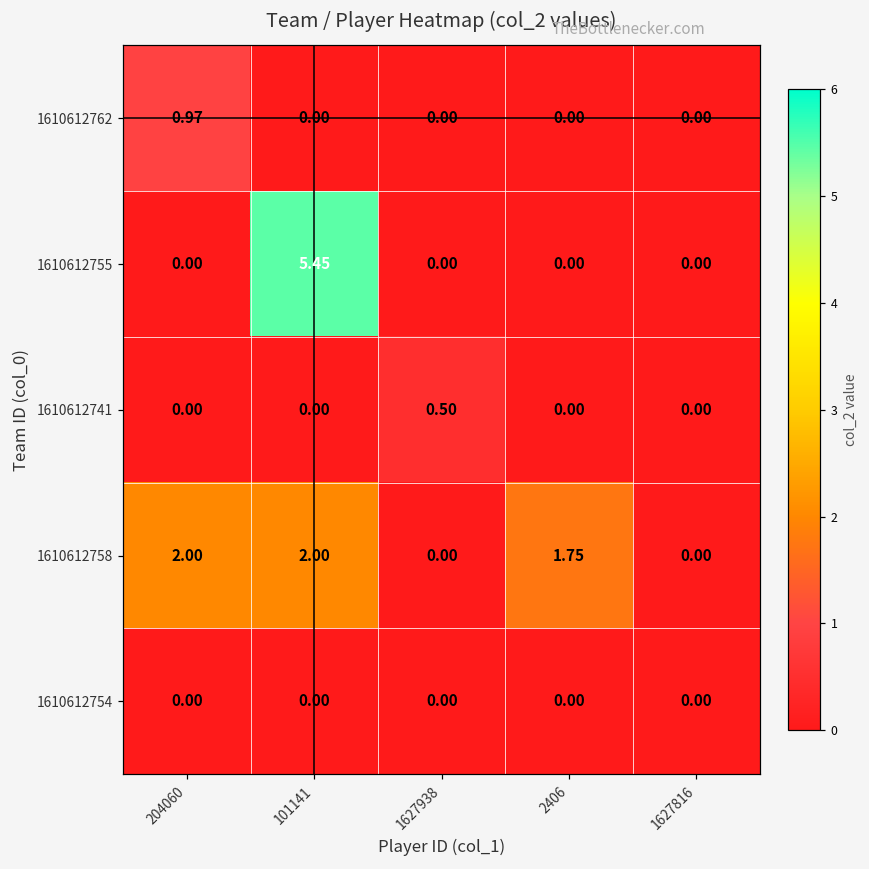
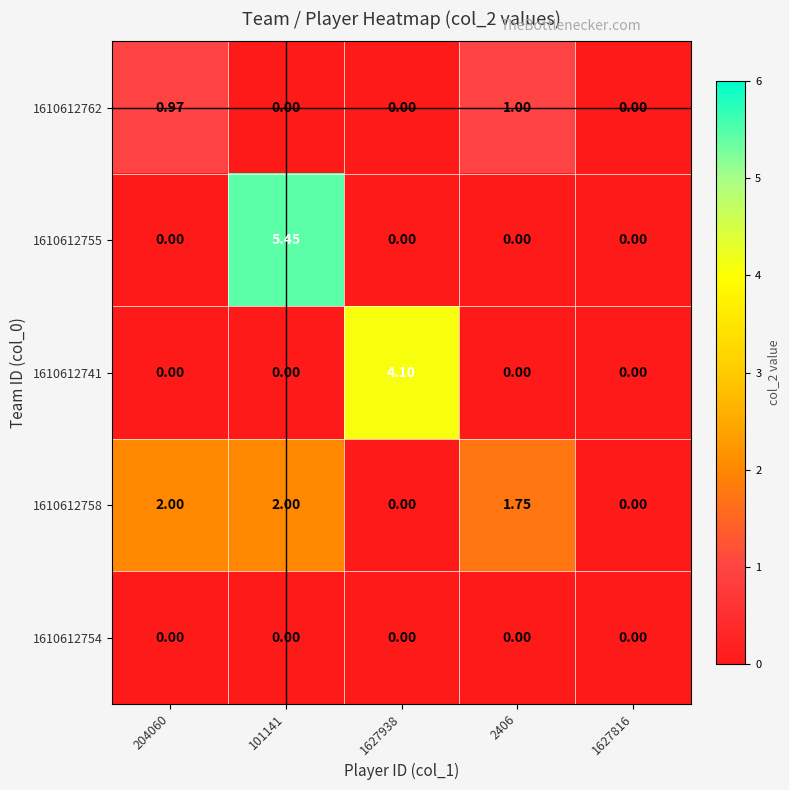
1610612762, 2406: 0.00 -> 1.00
1610612741, 1627938: 0.50 -> 4.10
